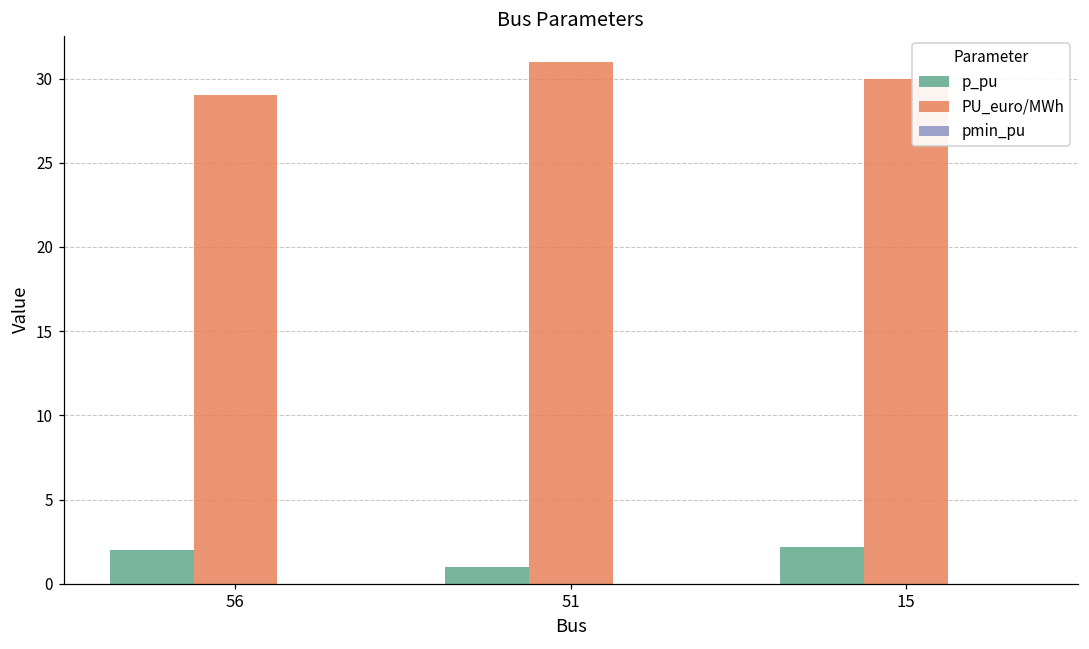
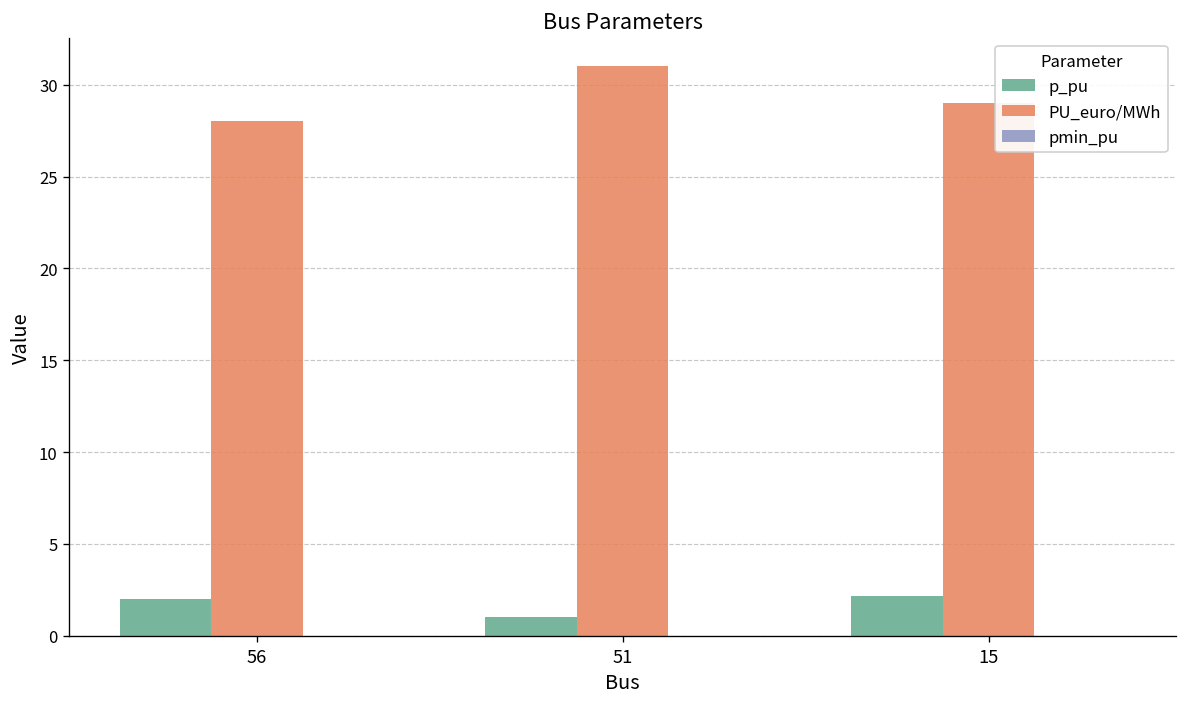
PU_euro/MWh, 56: 29 -> 28
PU_euro/MWh, 15: 30 -> 29
